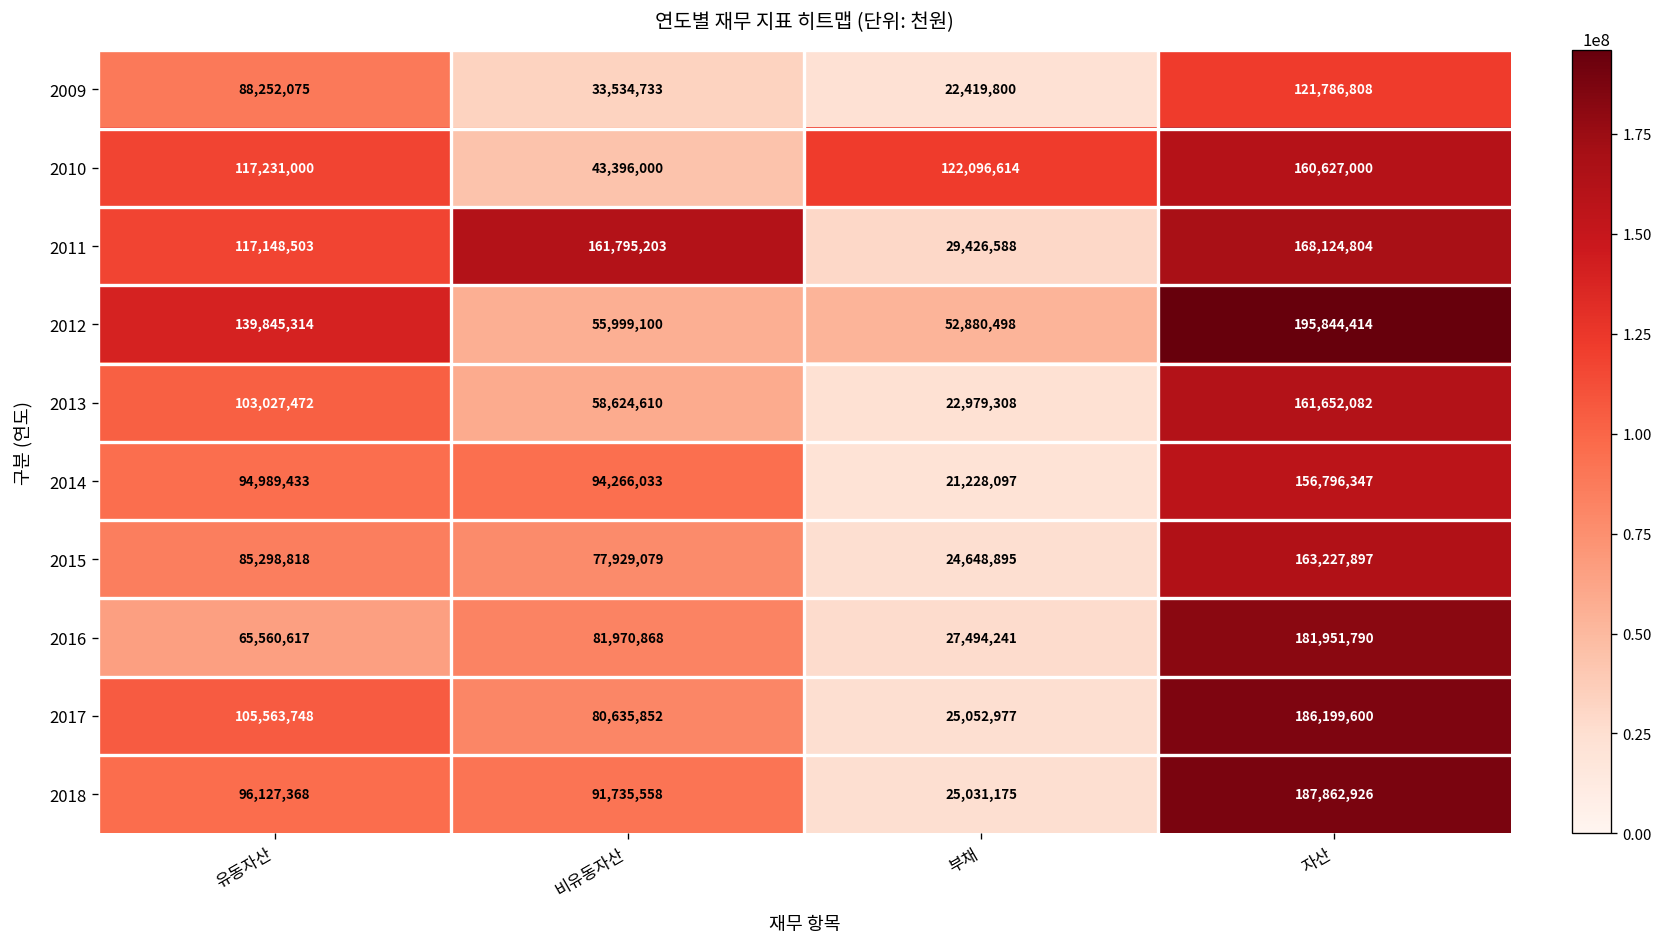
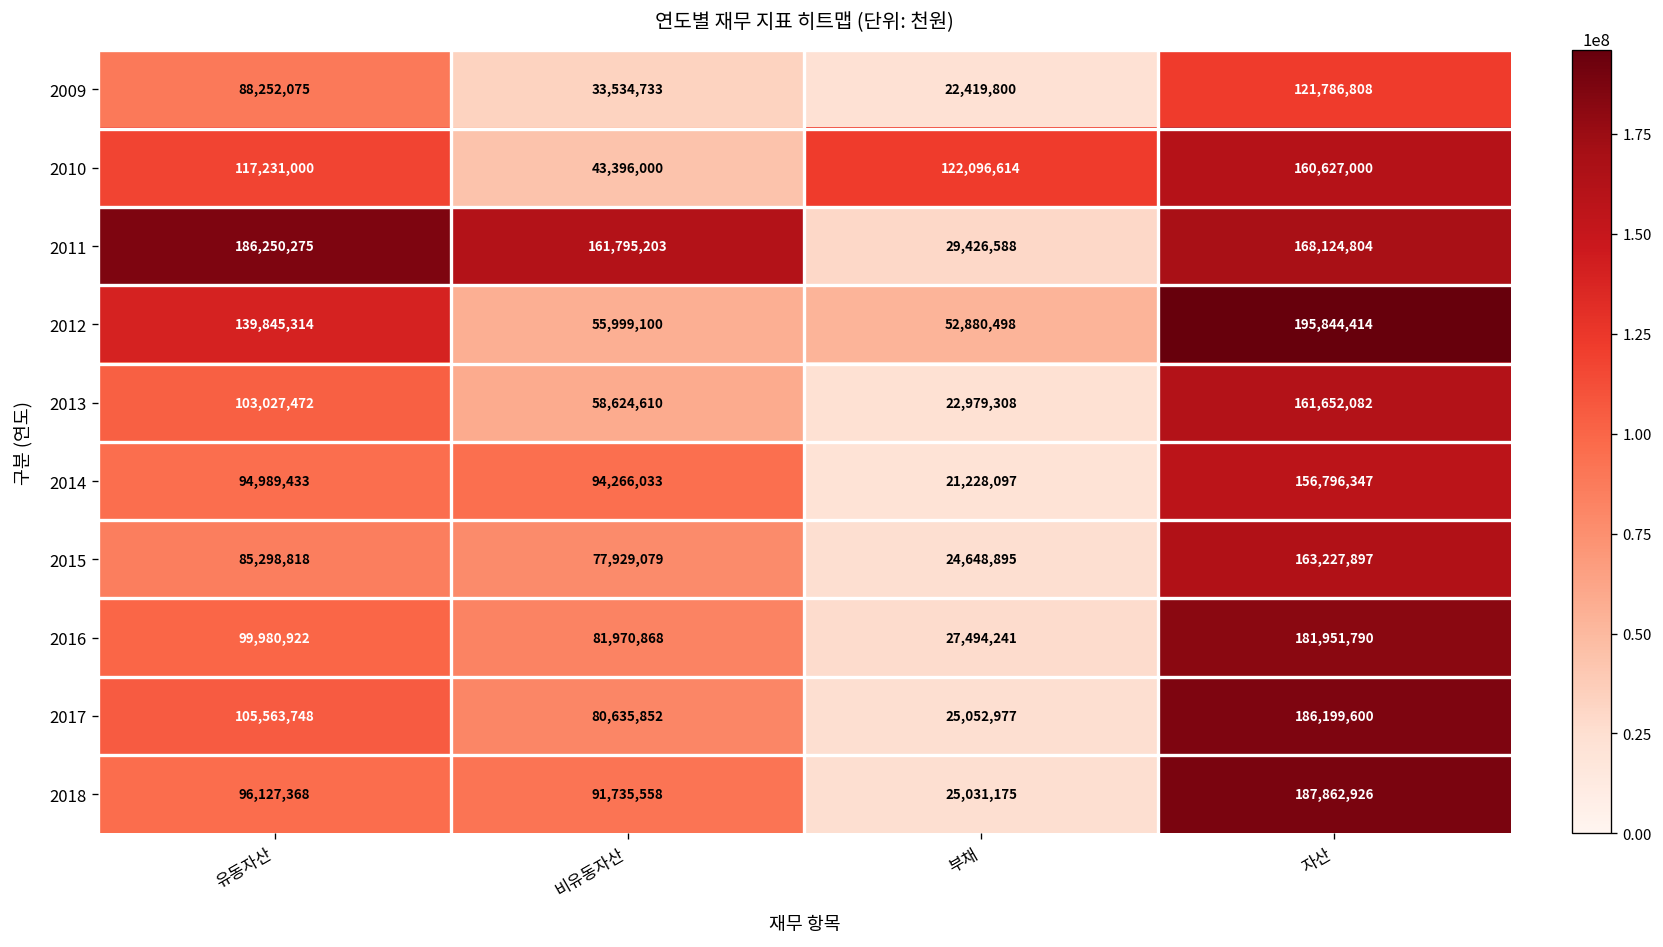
2011, 유동자산: 117,148,503 -> 186,250,275
2016, 유동자산: 65,560,617 -> 99,980,922
